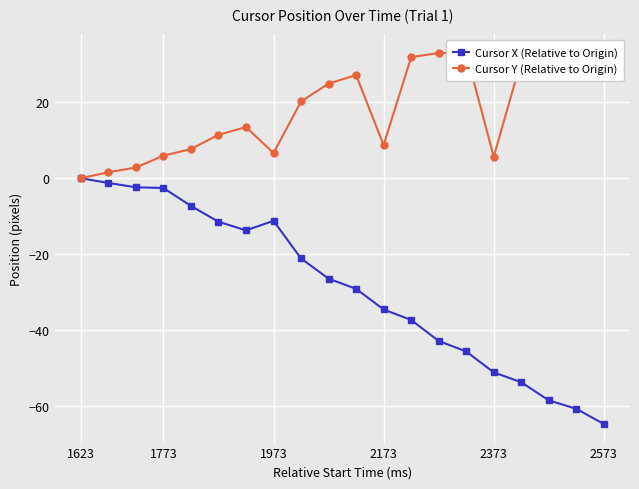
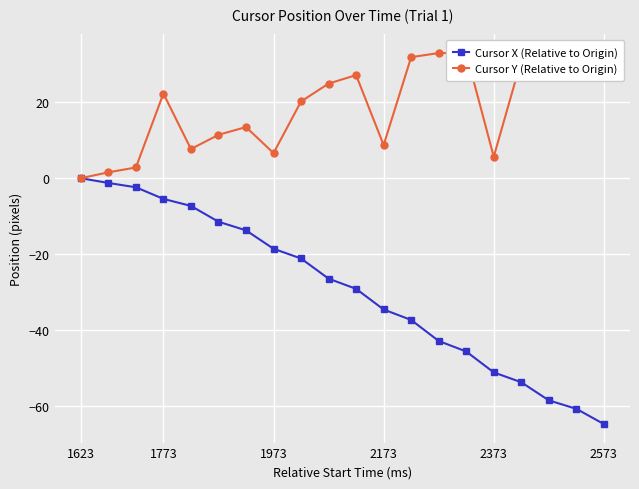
Cursor X (Relative to Origin), 1773: -3 -> -5
Cursor Y (Relative to Origin), 1773: 6 -> 22
Cursor X (Relative to Origin), 1973: -11 -> -19
